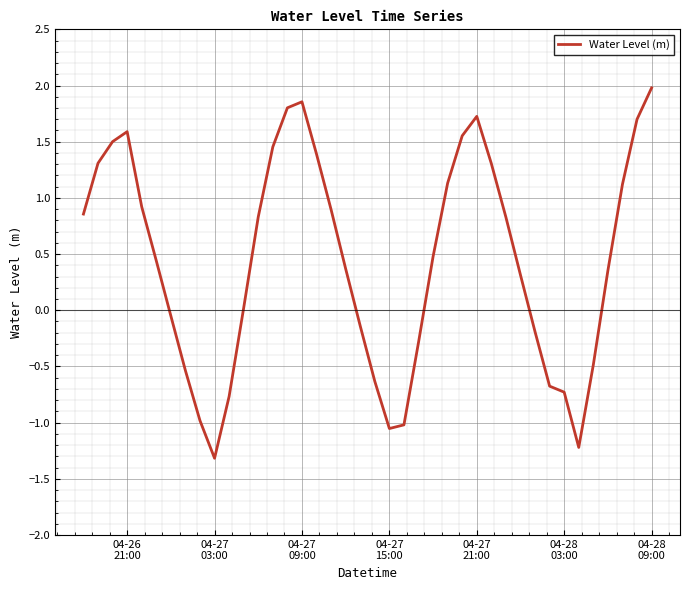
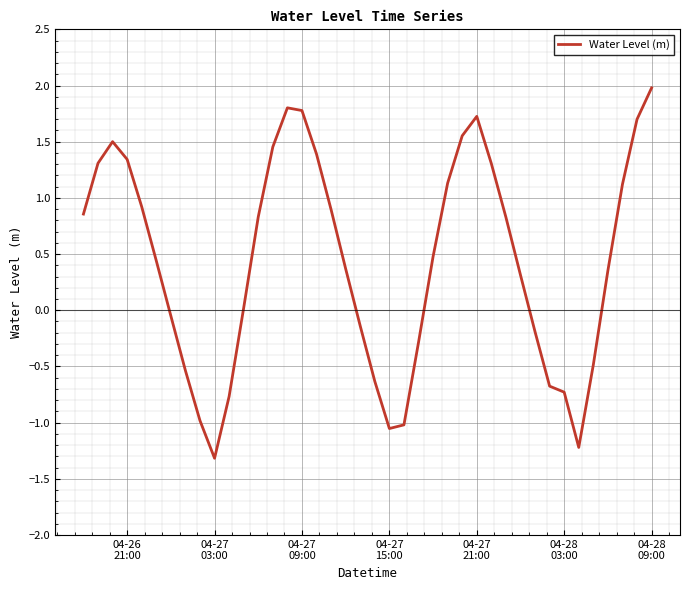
04-26 21:00: 1.59 -> 1.34
04-27 09:00: 1.86 -> 1.78
